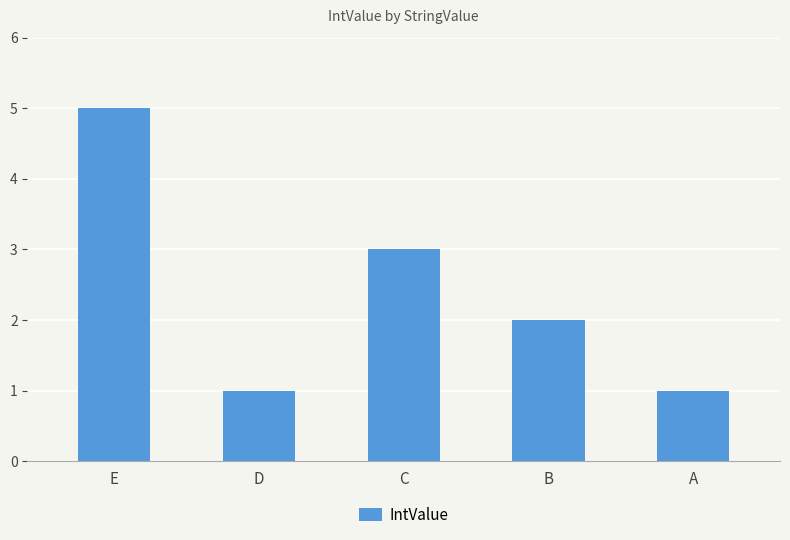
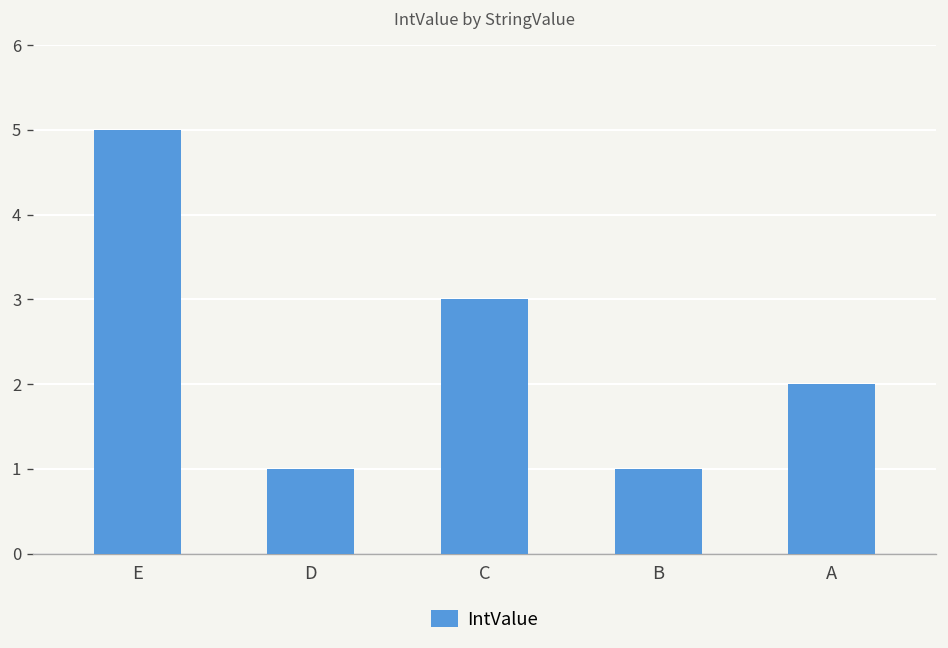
B: 2 -> 1
A: 1 -> 2
